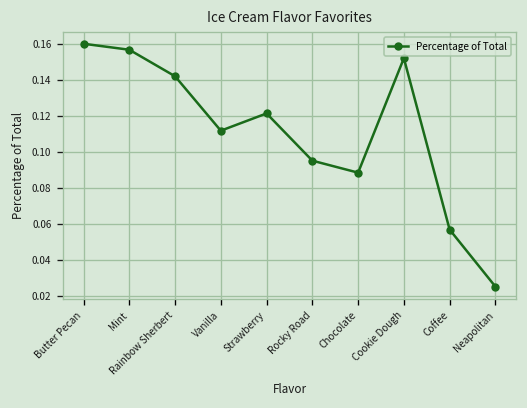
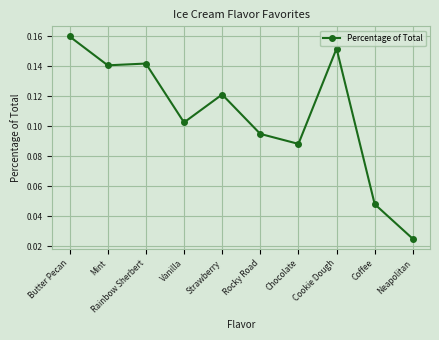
Mint: 0.157 -> 0.141
Vanilla: 0.112 -> 0.103
Coffee: 0.057 -> 0.048
